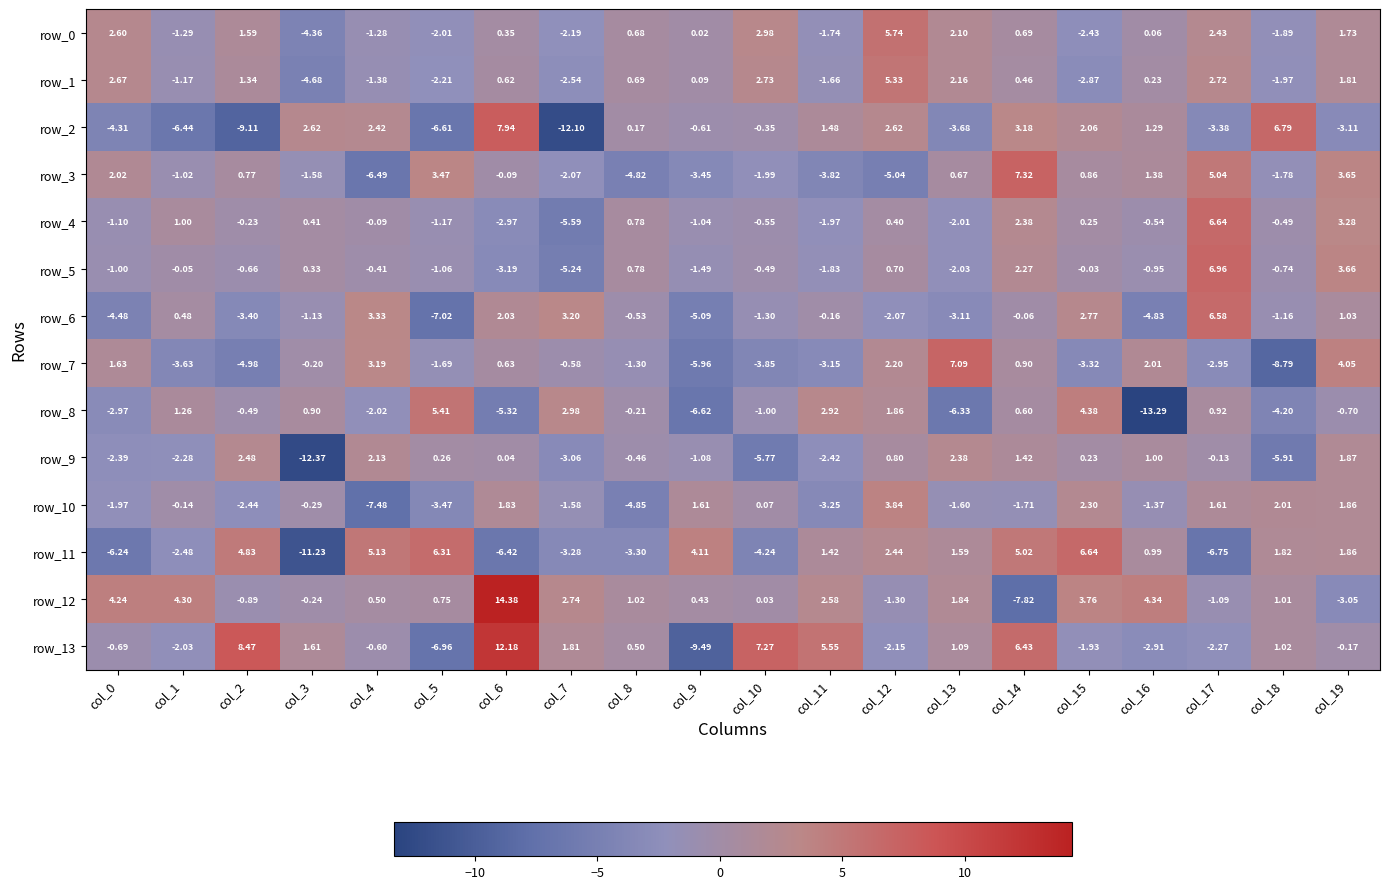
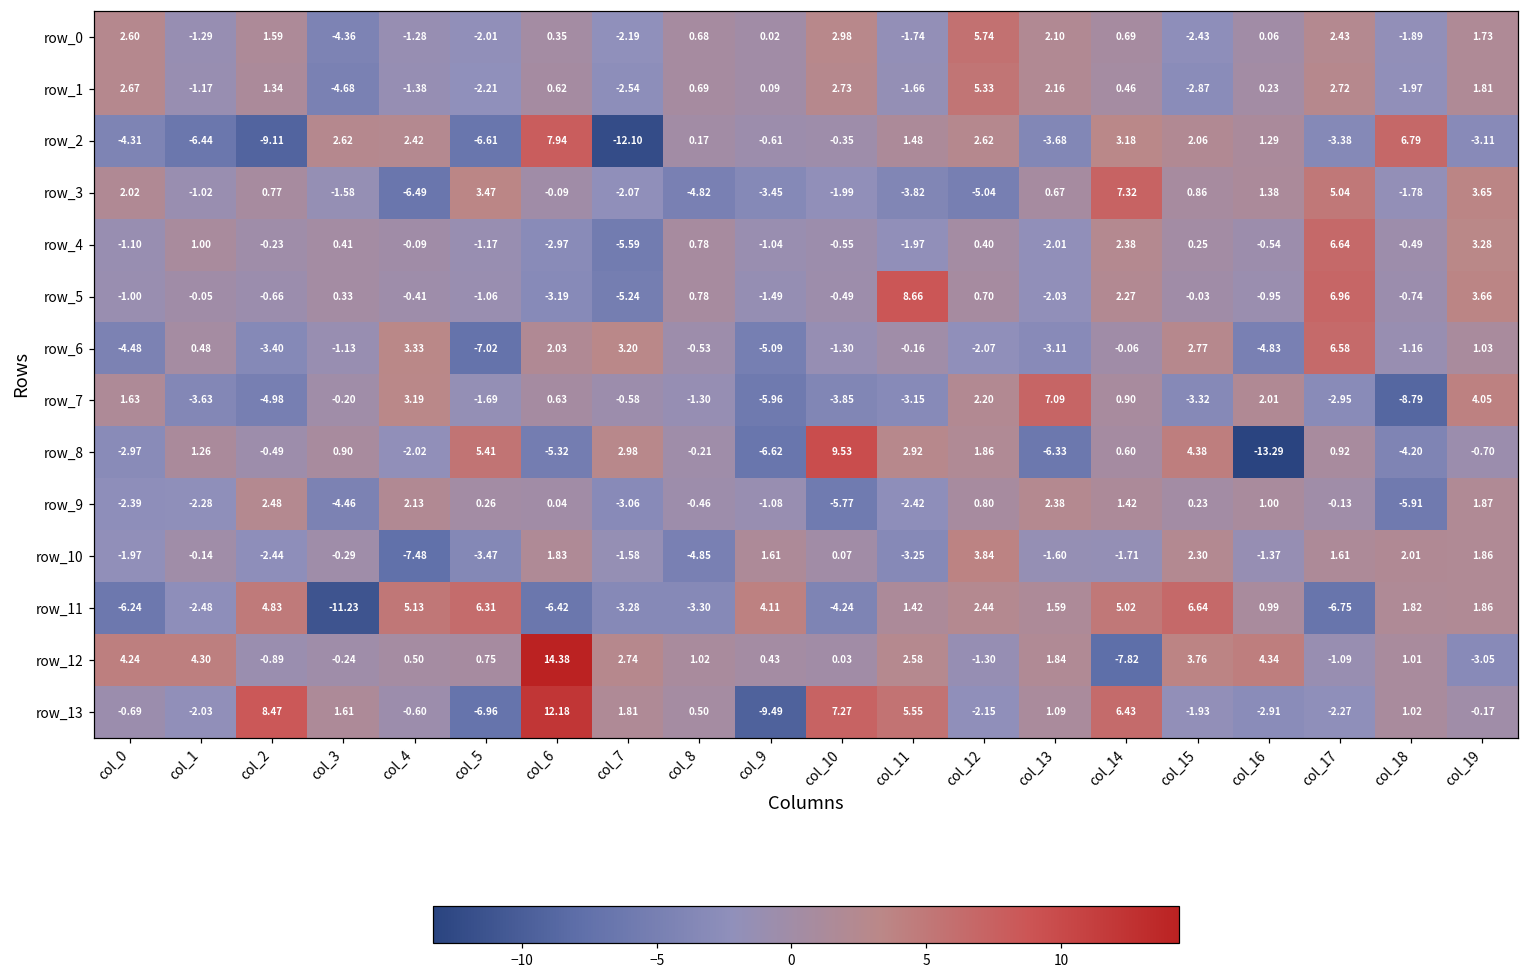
row_5, col_11: -1.83 -> 8.66
row_8, col_10: -1.00 -> 9.53
row_9, col_3: -12.37 -> -4.46
